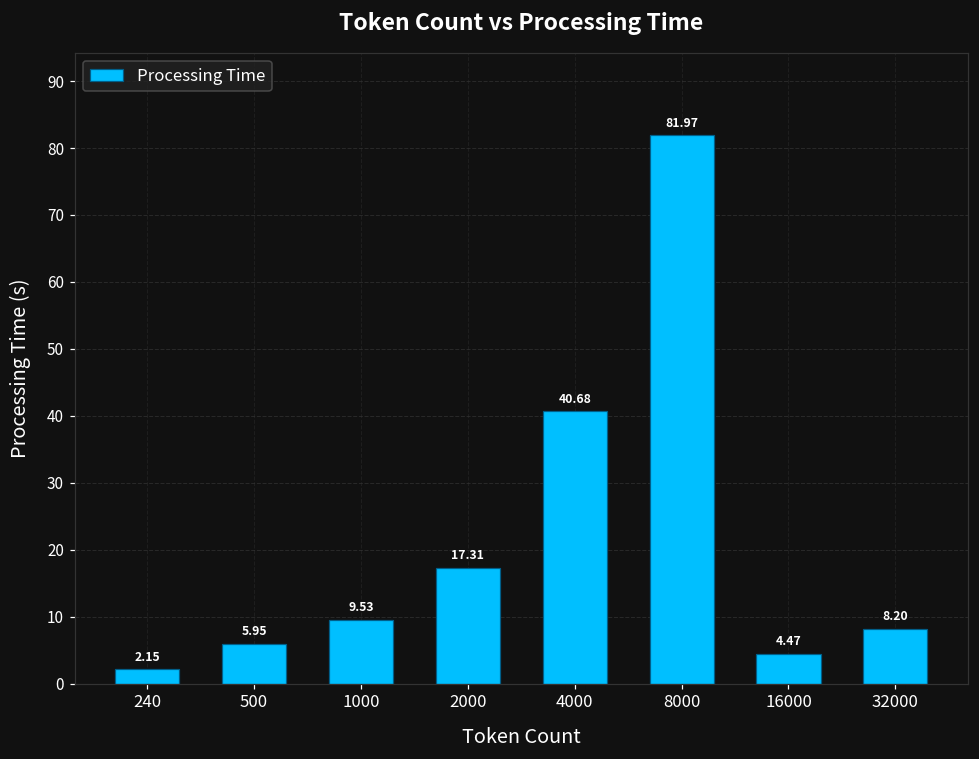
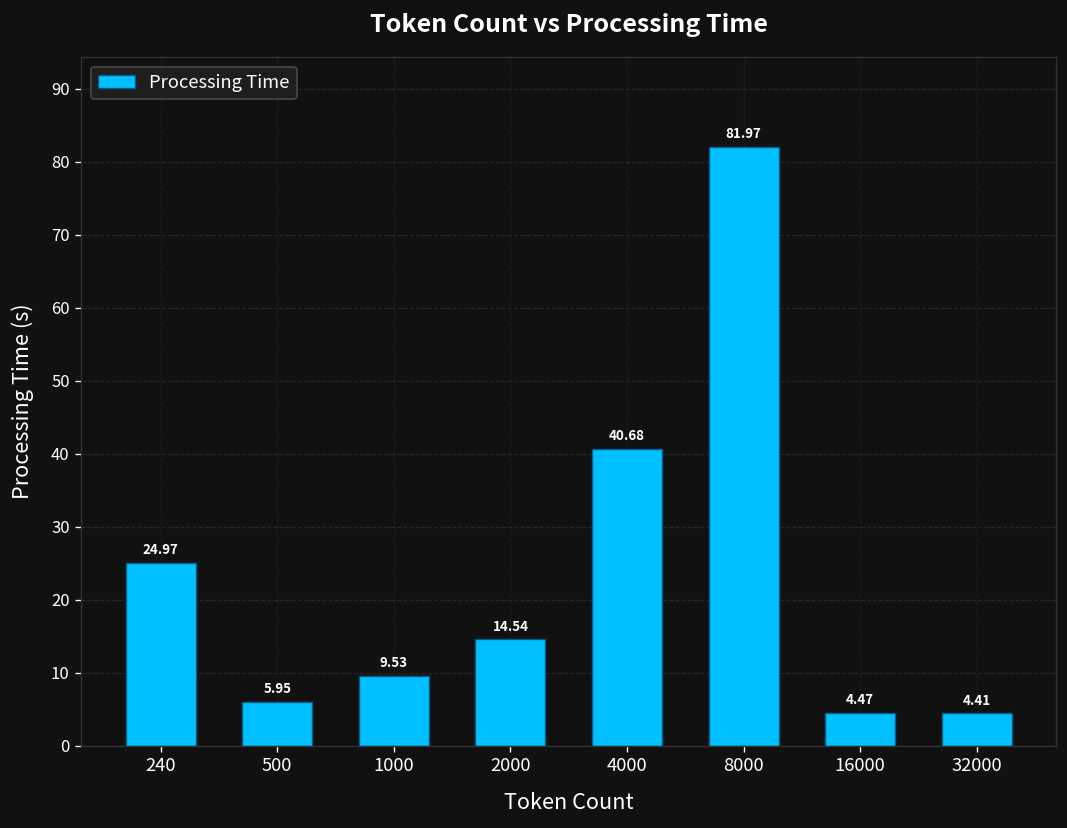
240: 2.15 -> 24.97
2000: 17.31 -> 14.54
32000: 8.20 -> 4.41
